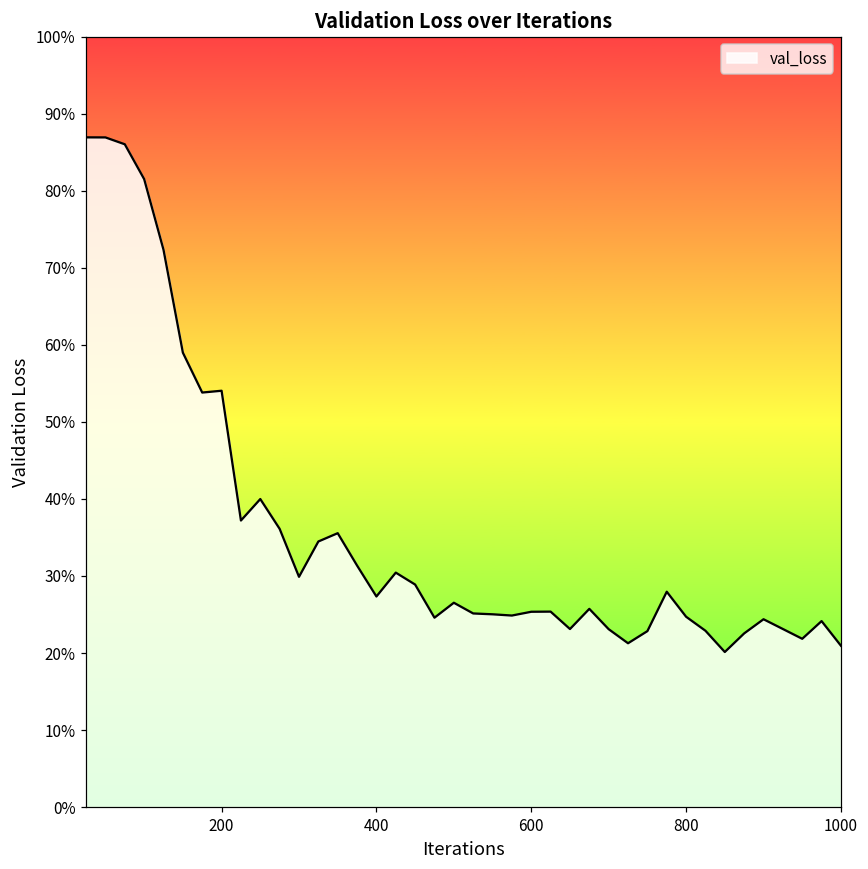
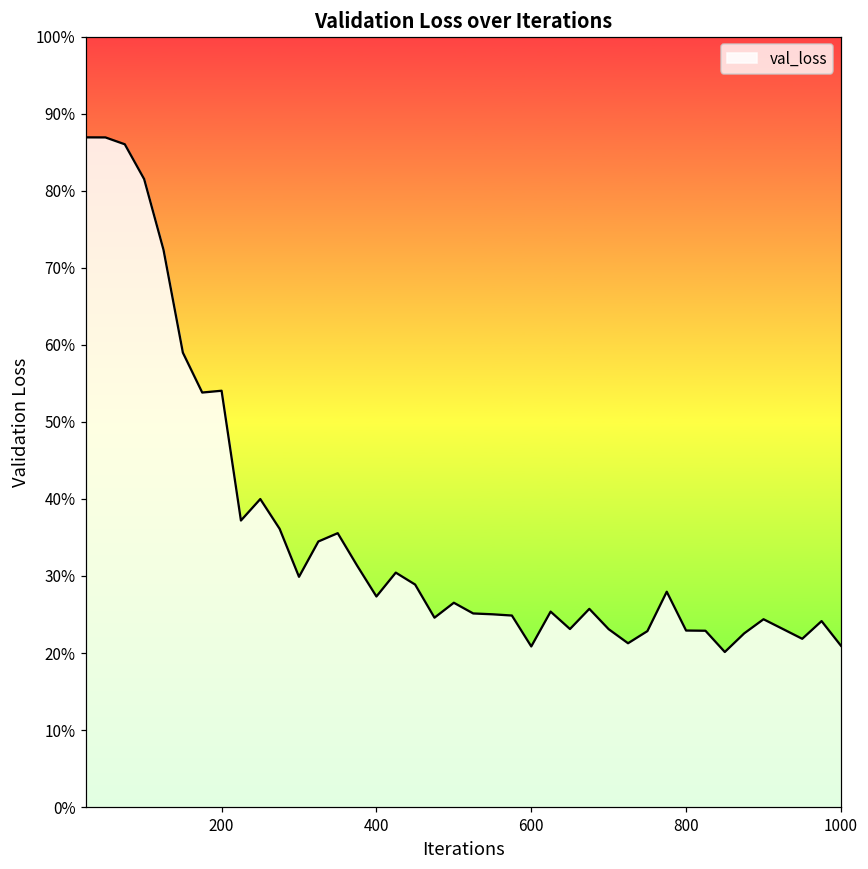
600: 25% -> 21%
800: 25% -> 23%
